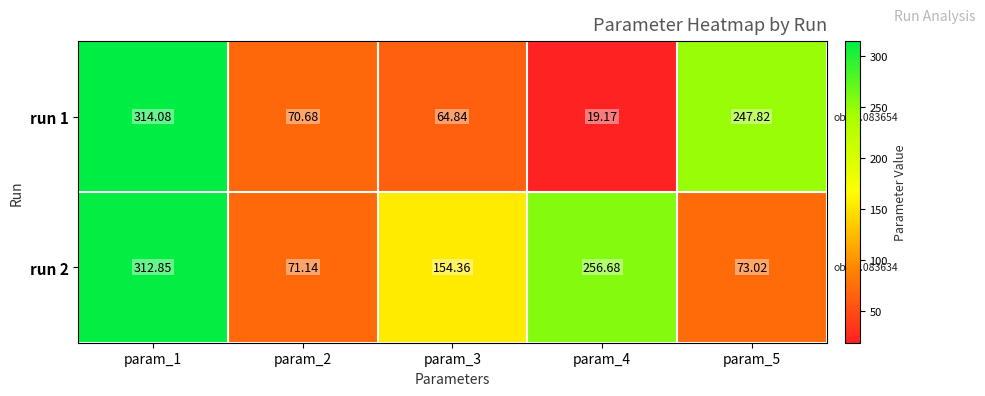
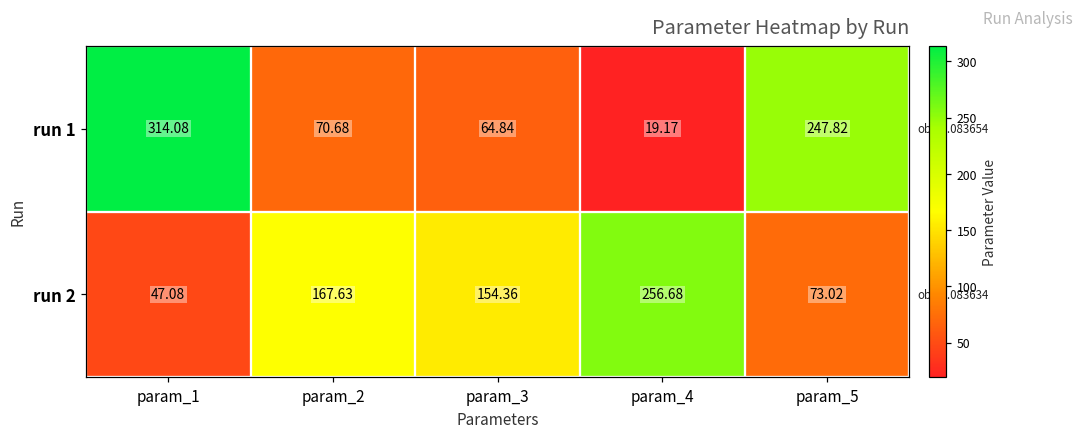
run 2, param_1: 312.85 -> 47.08
run 2, param_2: 71.14 -> 167.63
